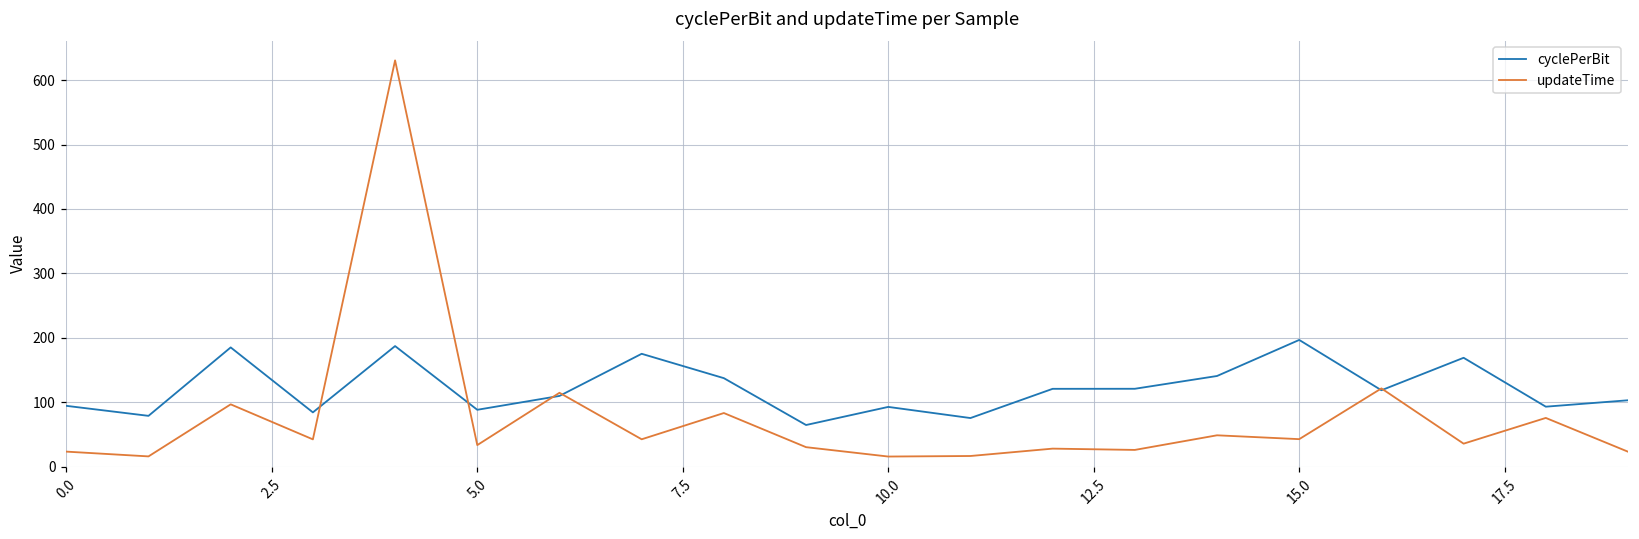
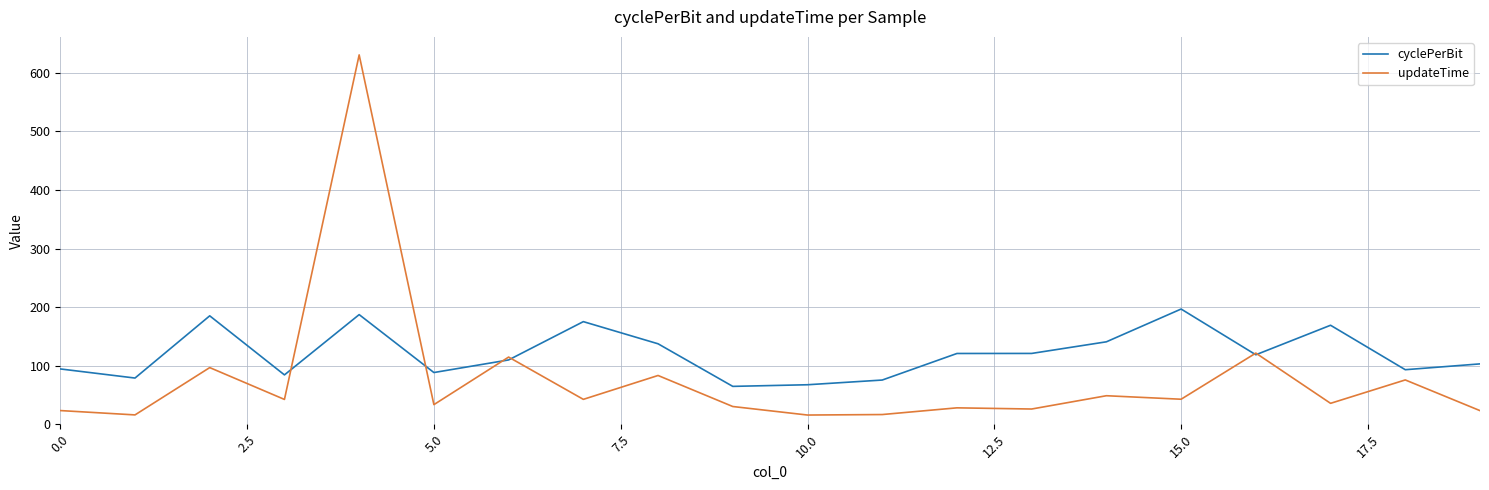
cyclePerBit, 10.0: 90 -> 70
